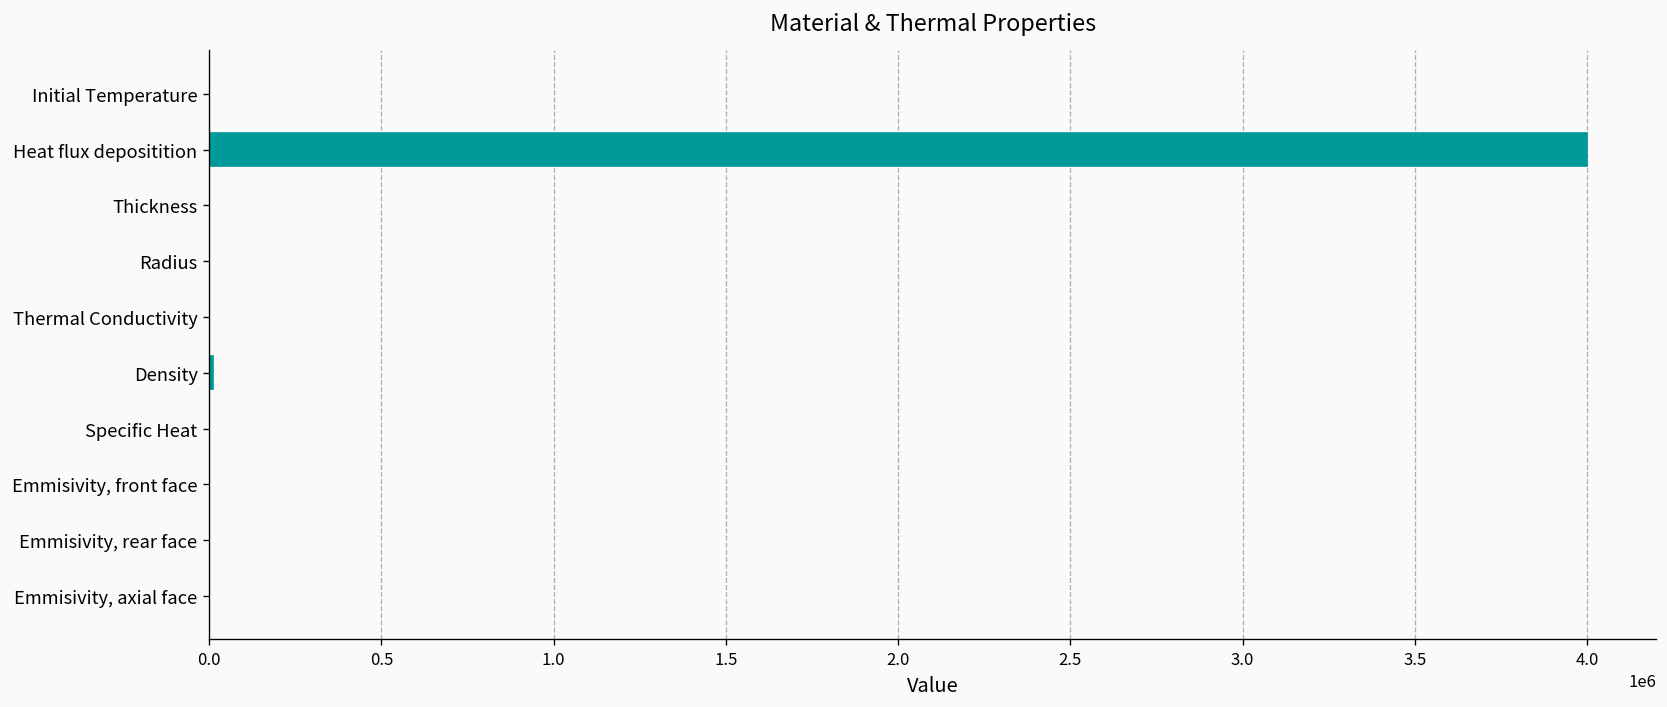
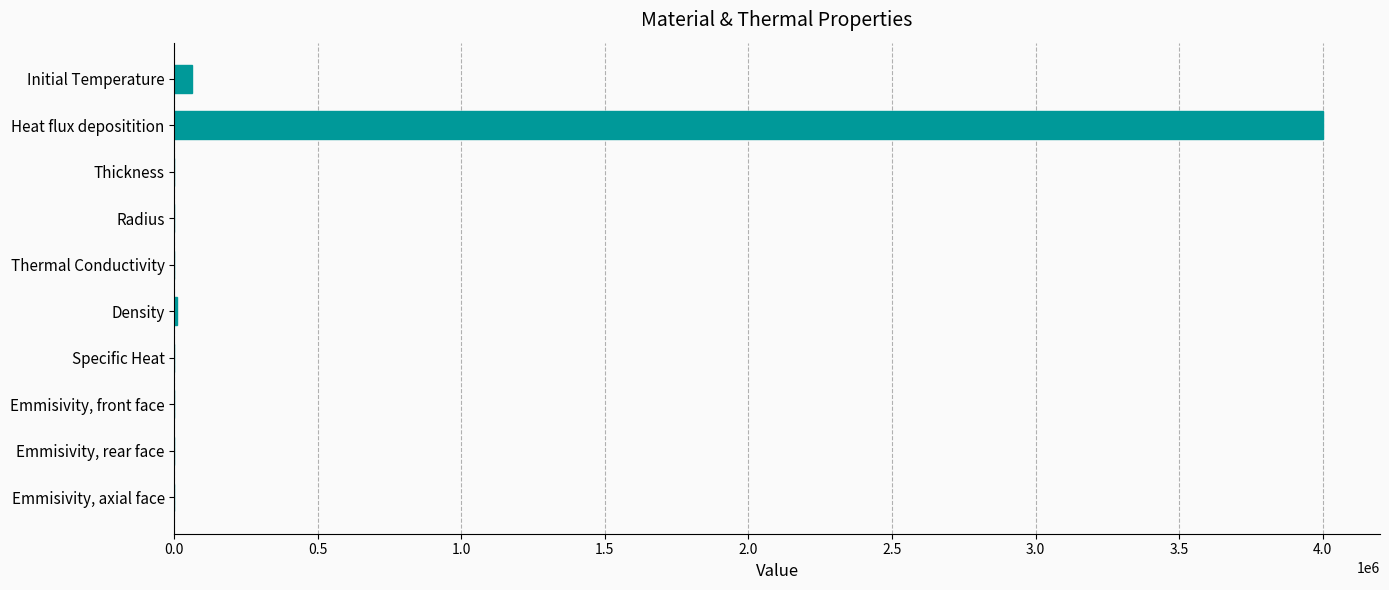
Initial Temperature: 0 -> 60000
